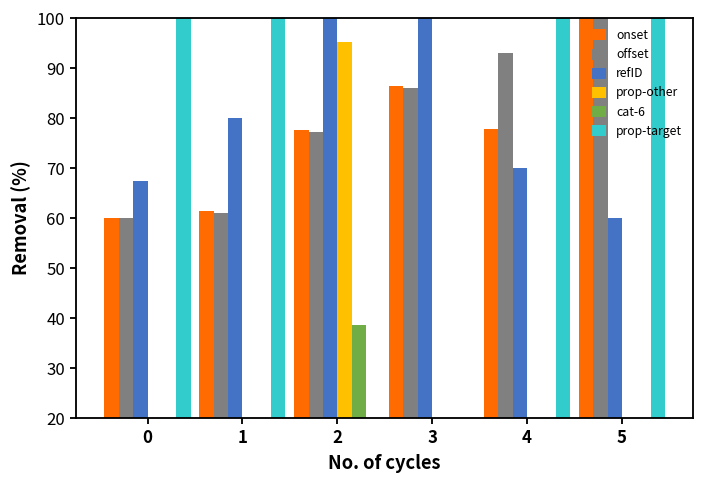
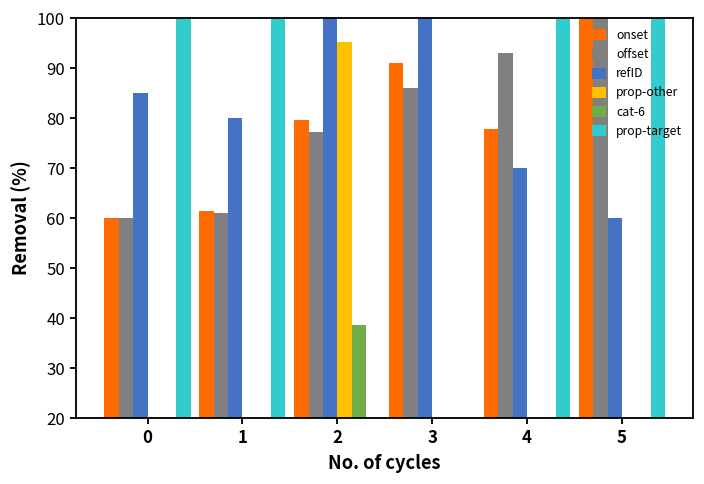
refID, 0: 68 -> 85
onset, 2: 78 -> 80
onset, 3: 87 -> 91
